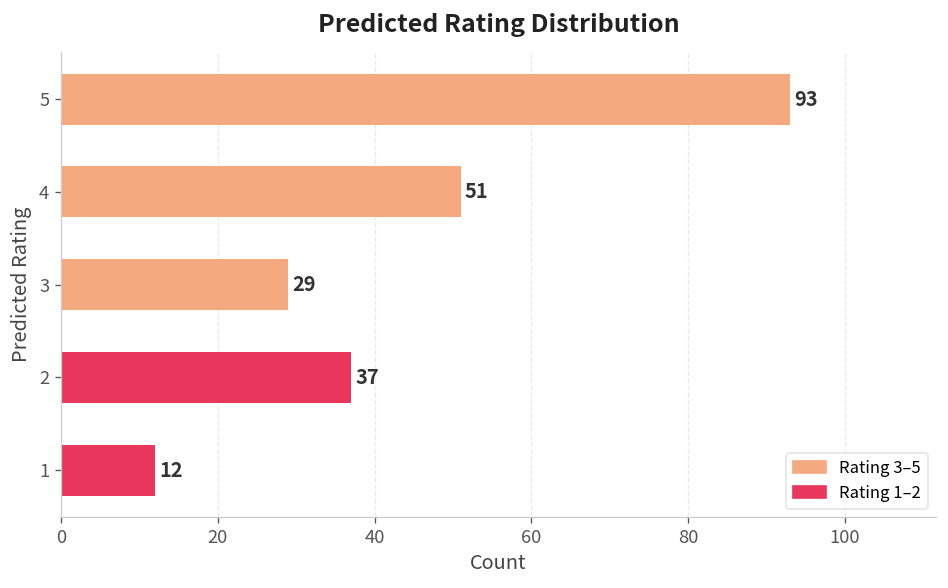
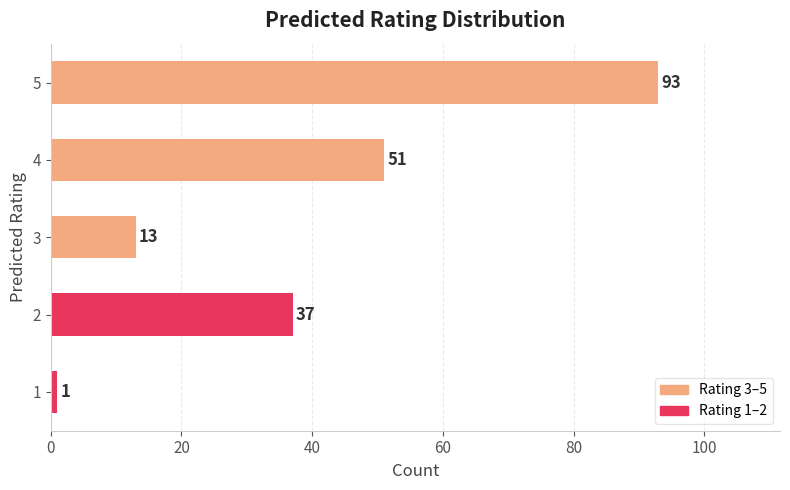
3: 29 -> 13
1: 12 -> 1
